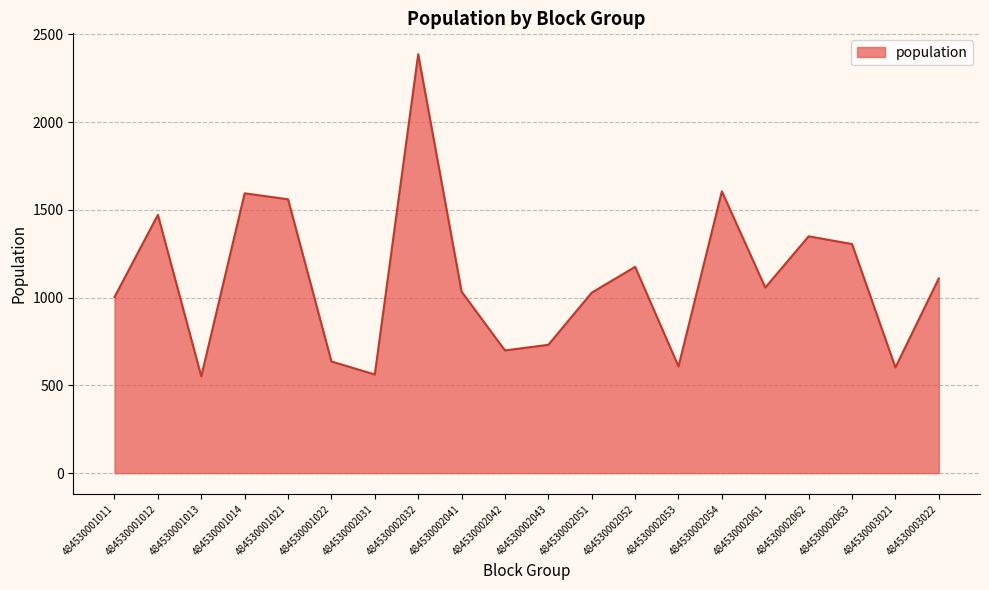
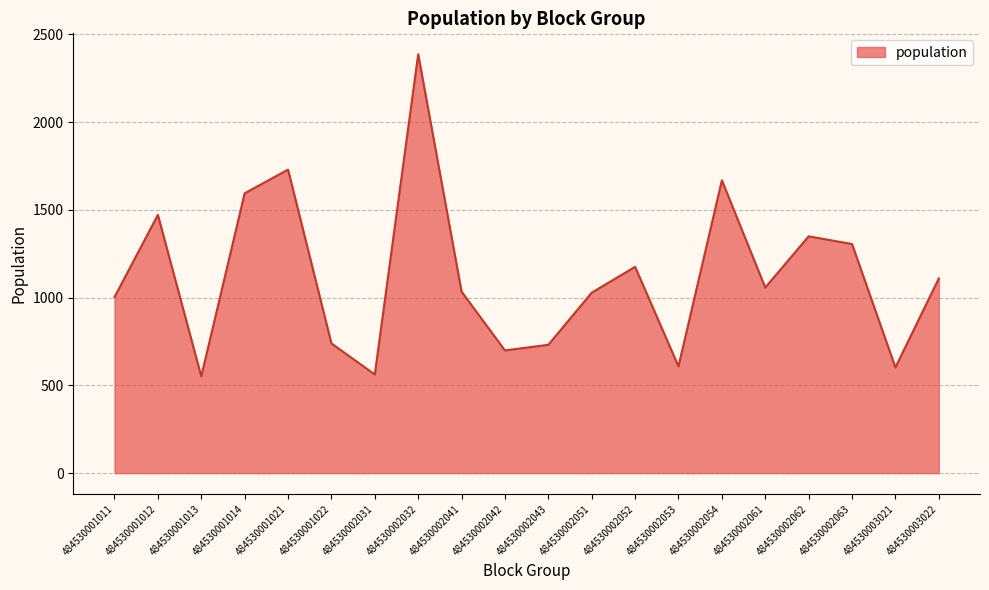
484530001021: 1560 -> 1730
484530001022: 640 -> 740
484530002054: 1610 -> 1670
